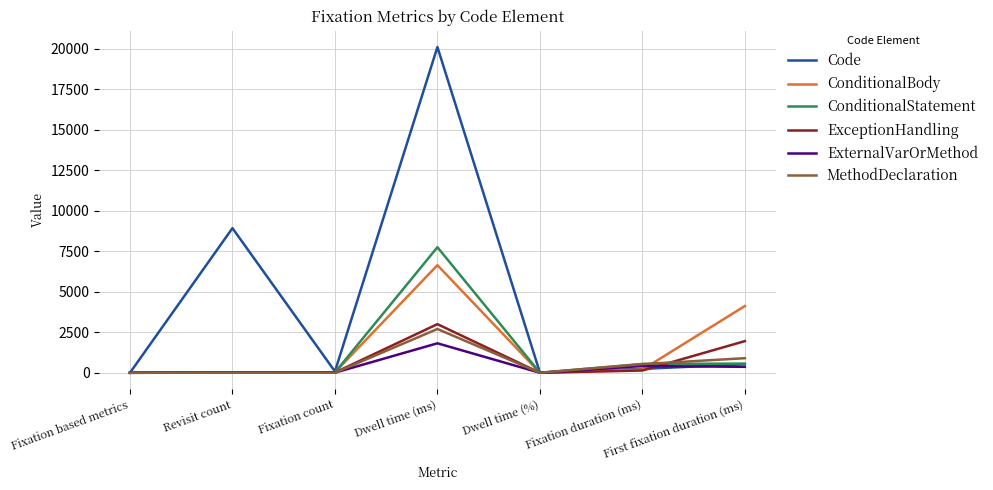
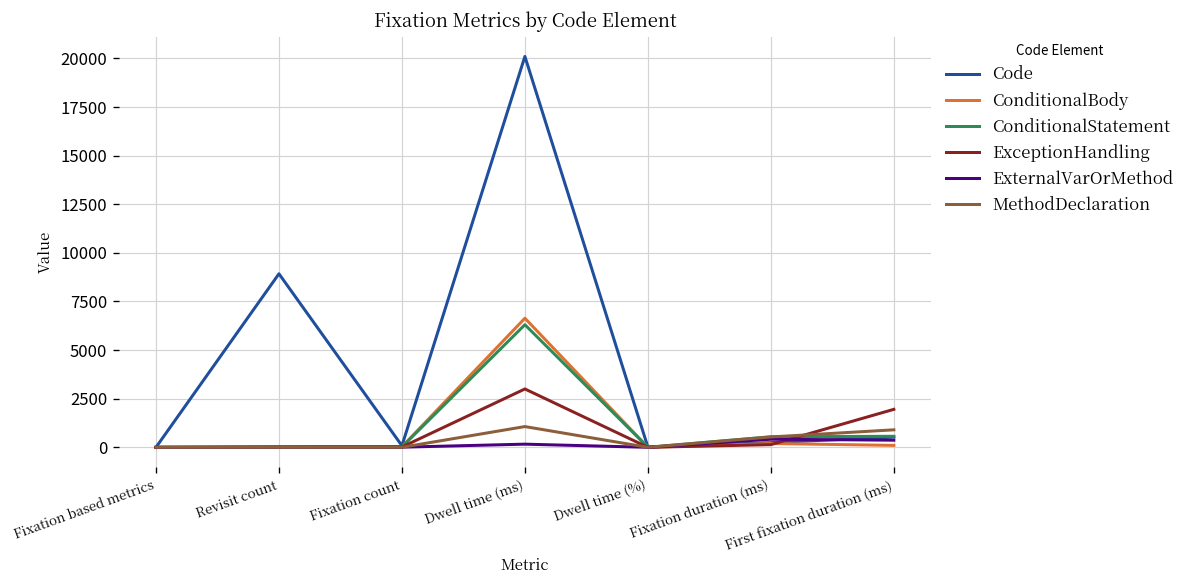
ConditionalStatement, Dwell time (ms): 7700 -> 6300
ExternalVarOrMethod, Dwell time (ms): 1800 -> 200
MethodDeclaration, Dwell time (ms): 2700 -> 1100
ConditionalBody, First fixation duration (ms): 4100 -> 100
